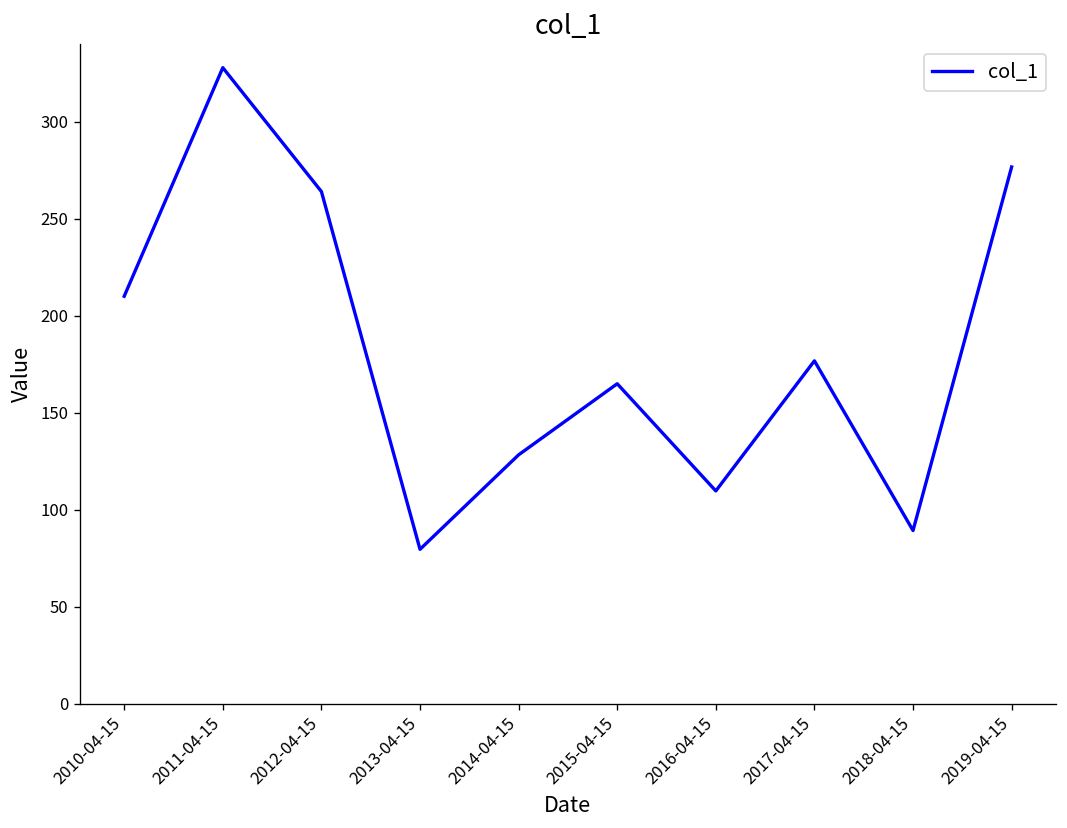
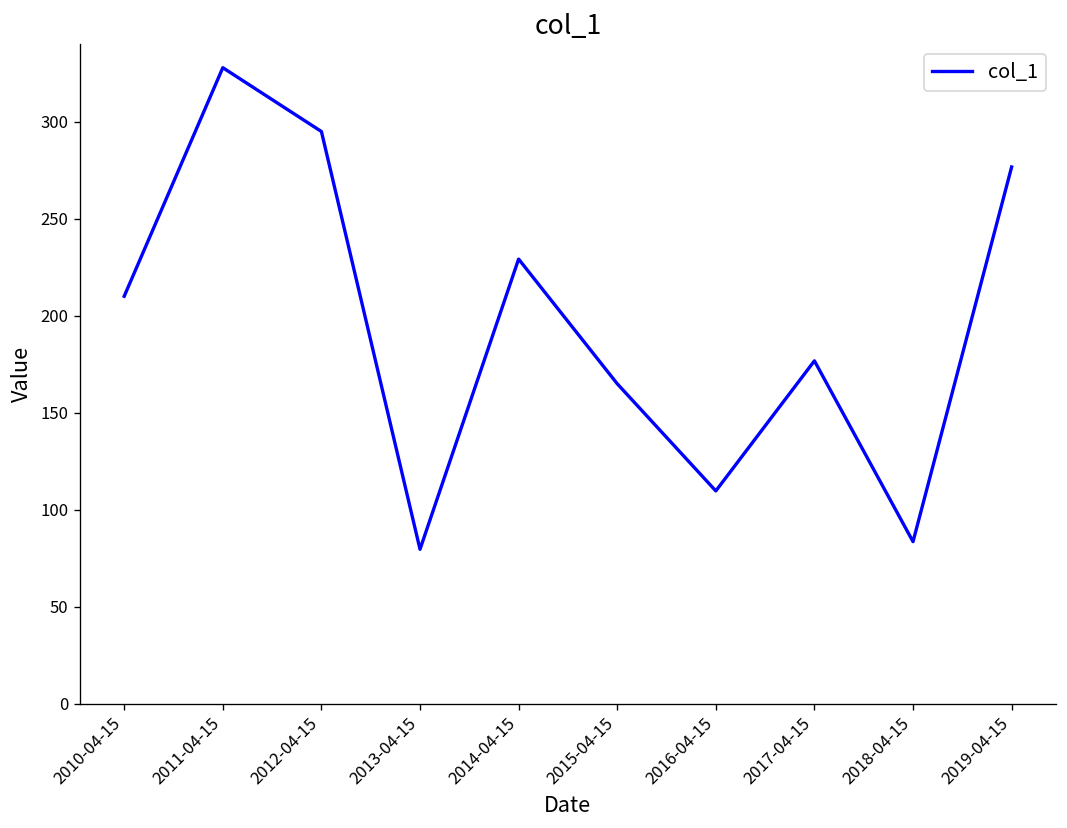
2012-04-15: 264 -> 295
2014-04-15: 128 -> 229
2018-04-15: 89 -> 84
